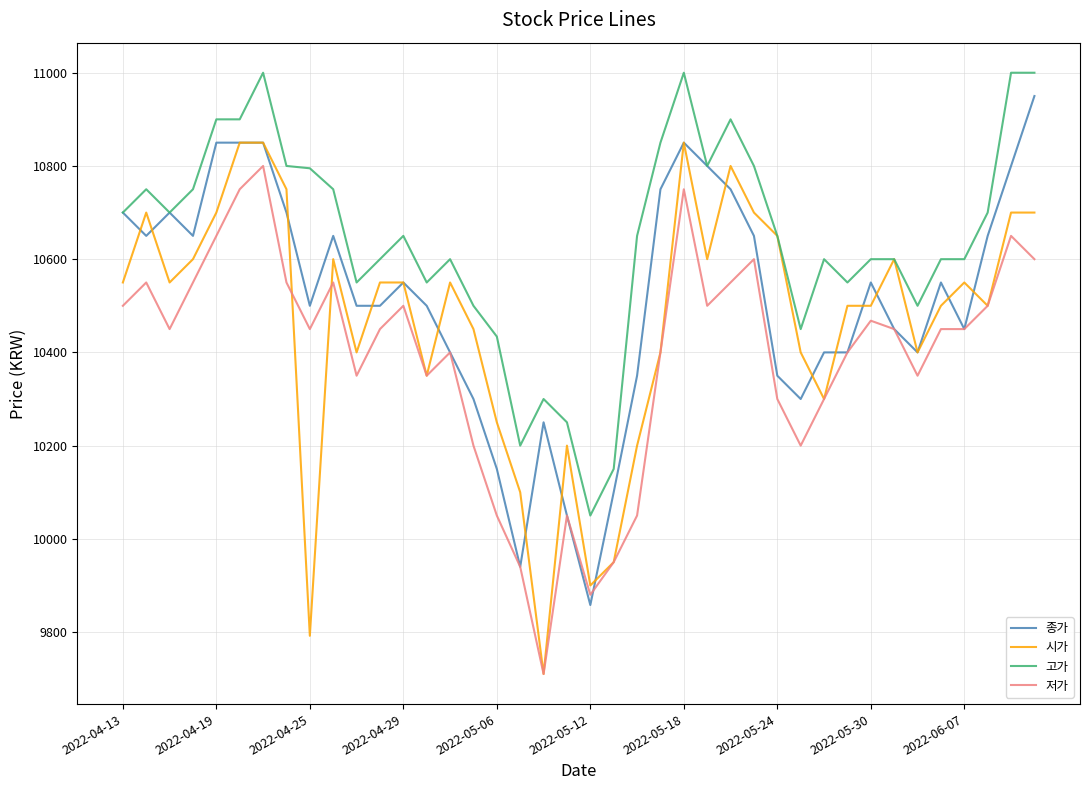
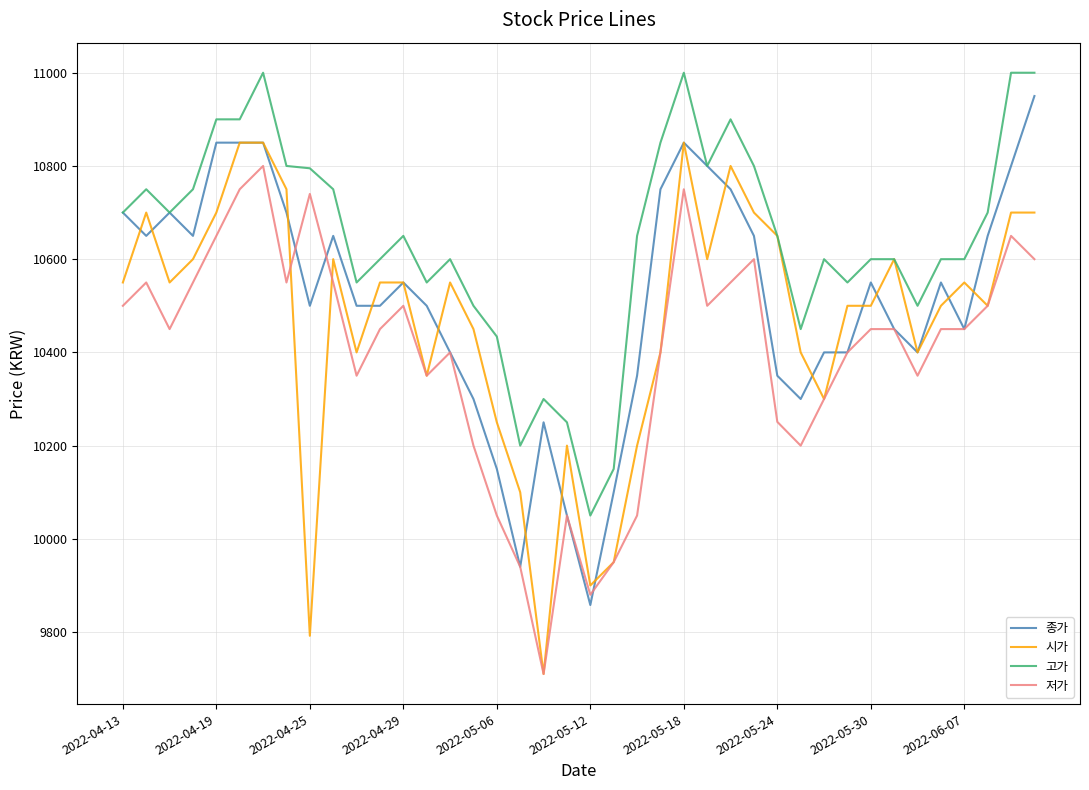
저가, 2022-04-25: 10450 -> 10740
저가, 2022-05-24: 10300 -> 10250
저가, 2022-05-30: 10470 -> 10450
